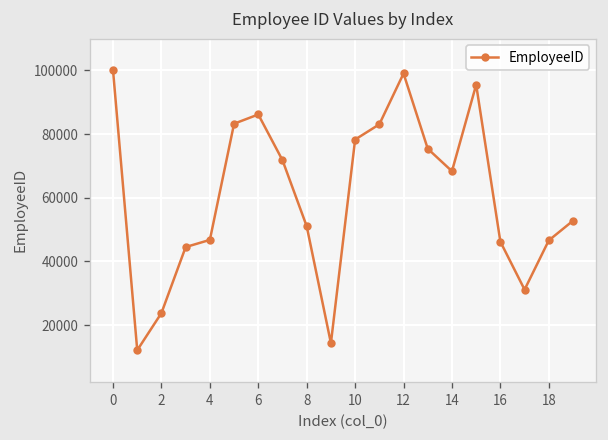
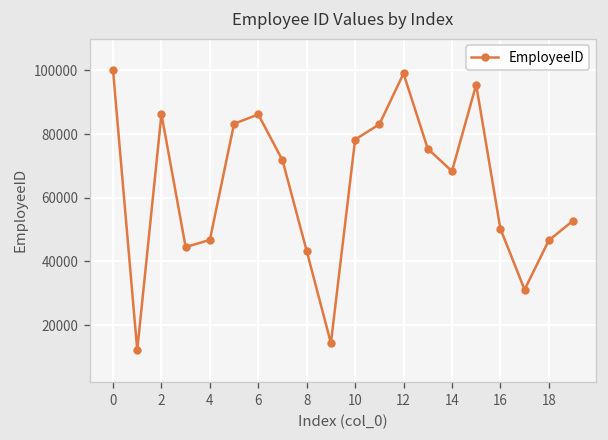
2: 24000 -> 86000
8: 51000 -> 43000
16: 46000 -> 50000
